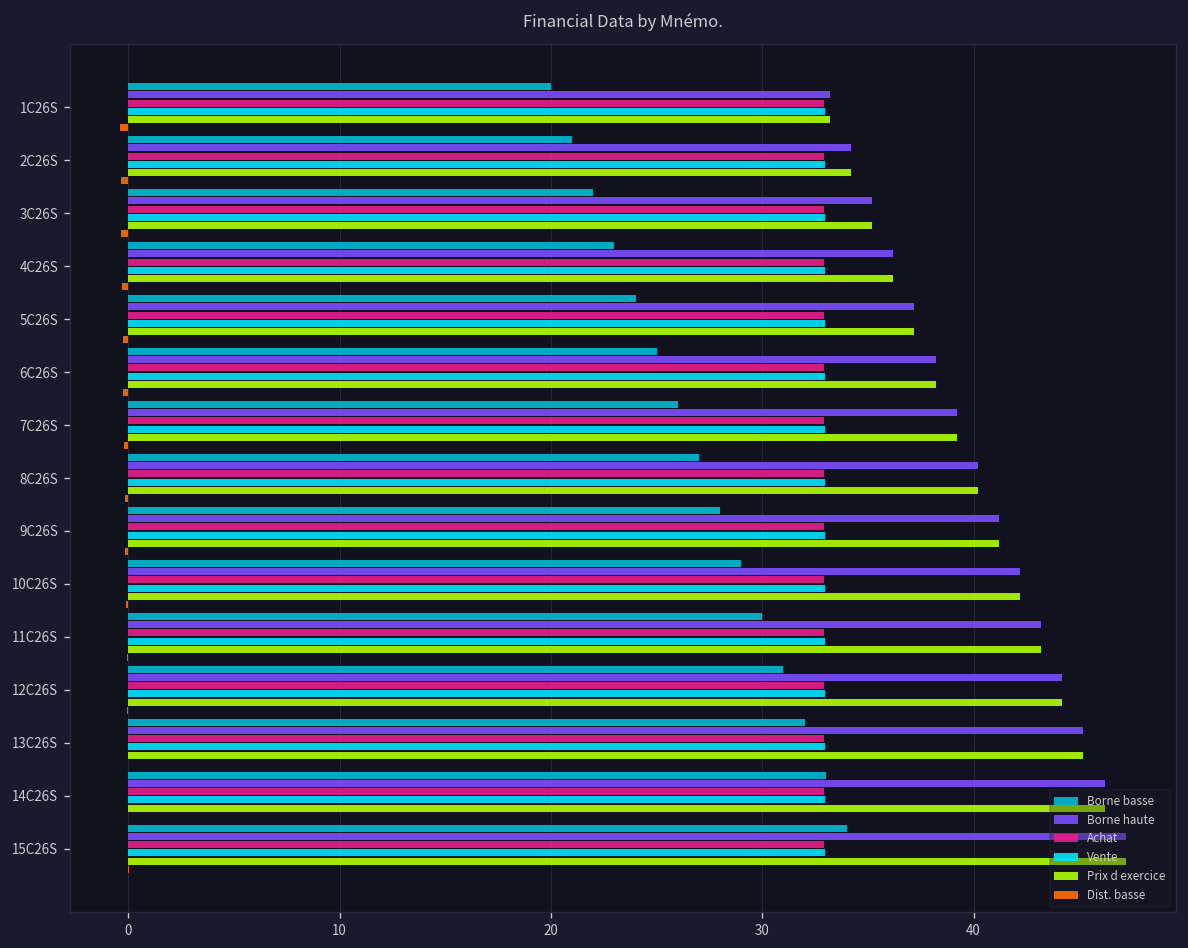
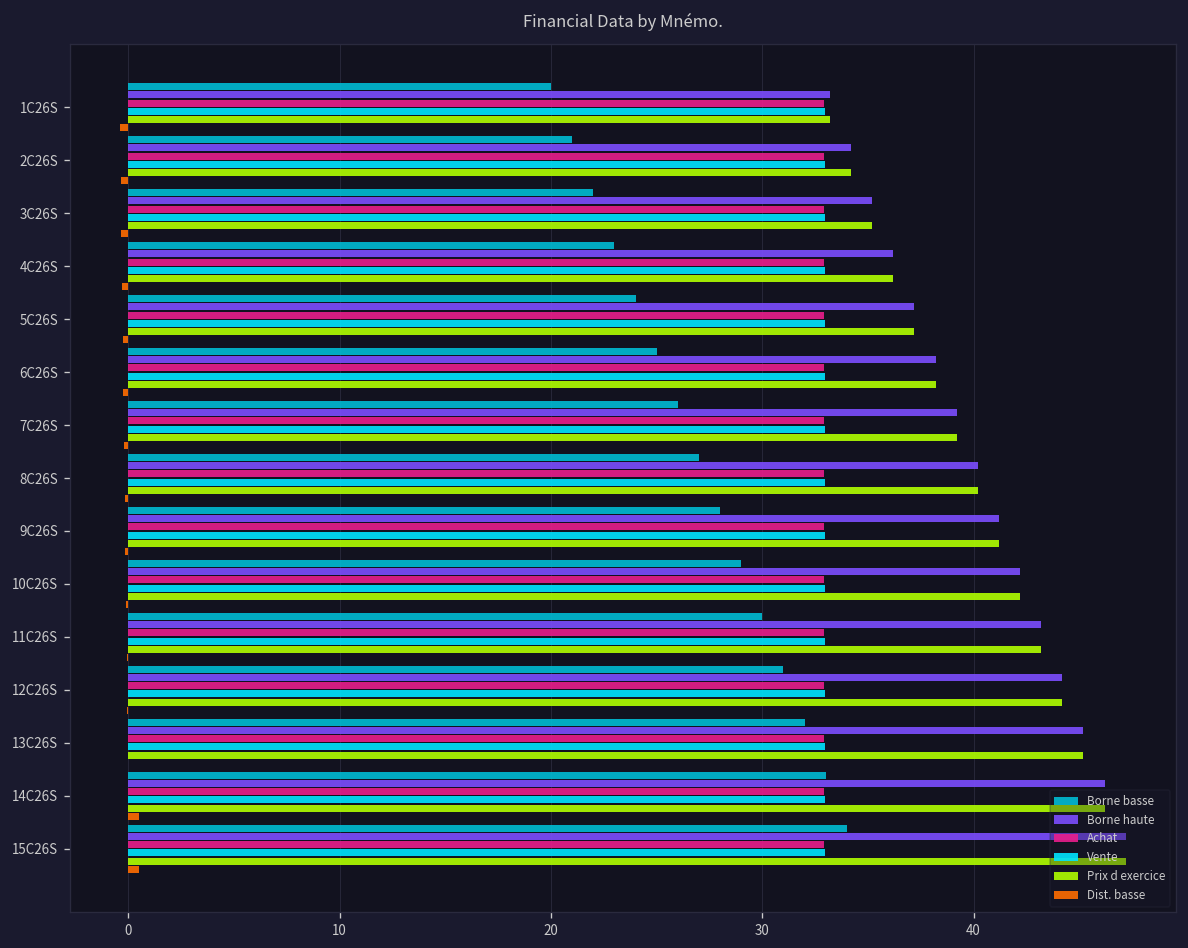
Dist. basse, 14C26S: 0.0 -> 0.5
Dist. basse, 15C26S: 0.0 -> 0.5
